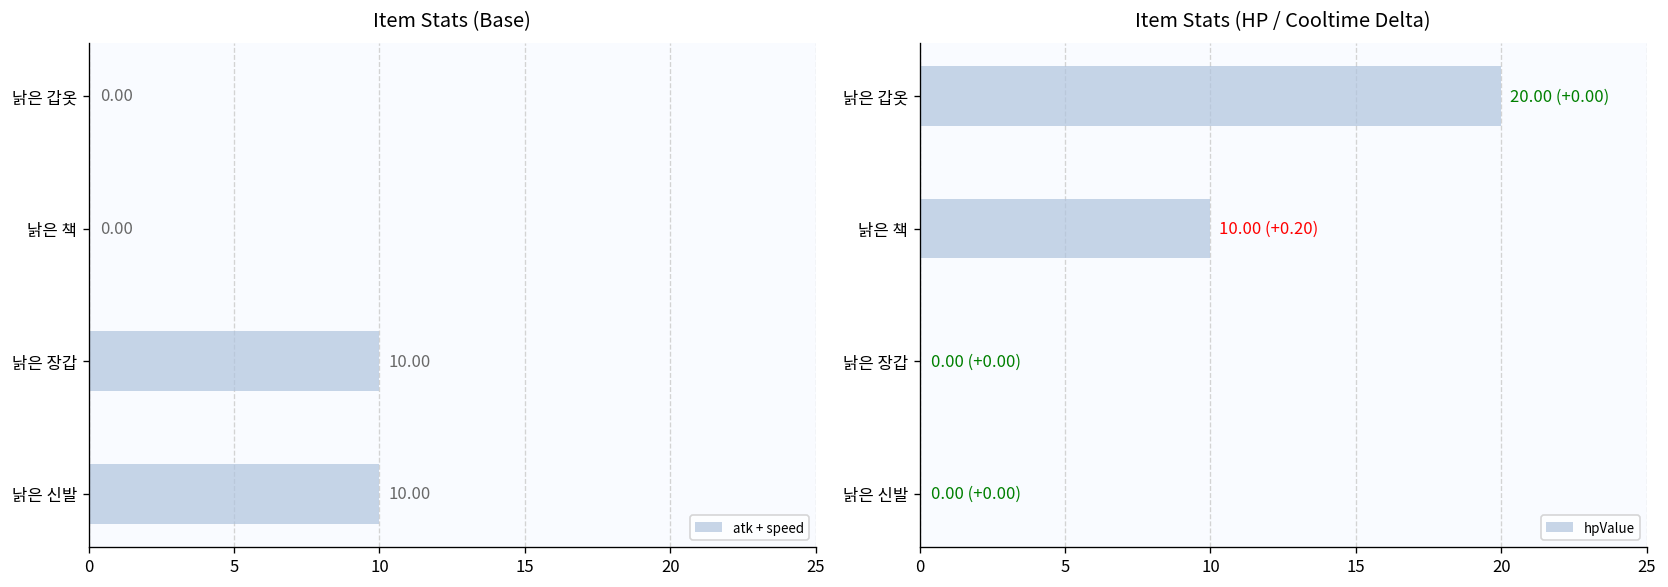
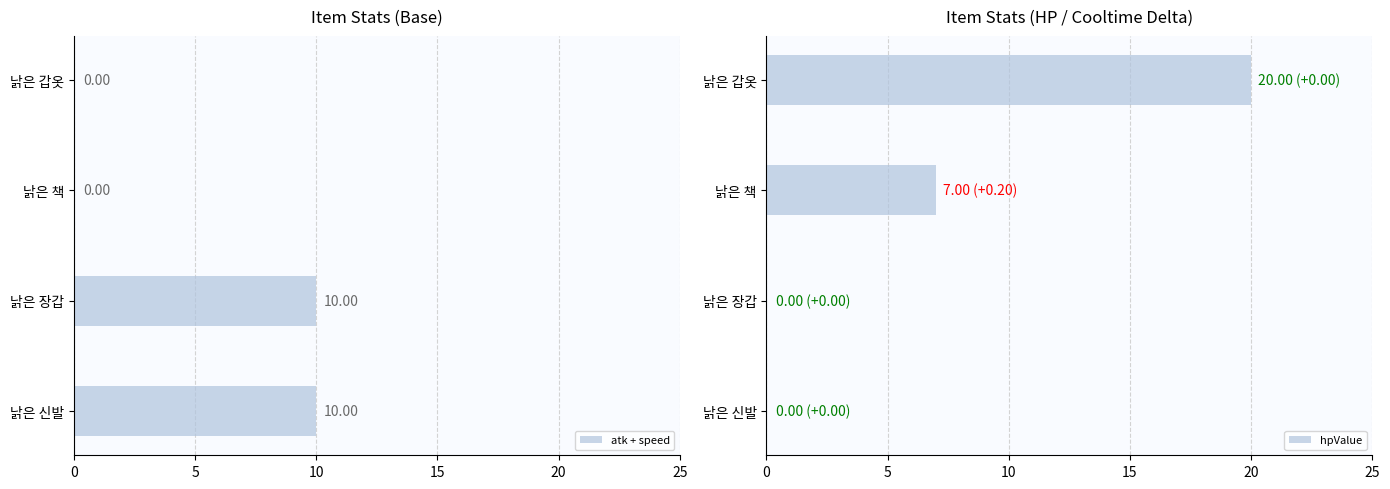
Item Stats (HP / Cooltime Delta), 낡은 책: 10.00 -> 7.00
